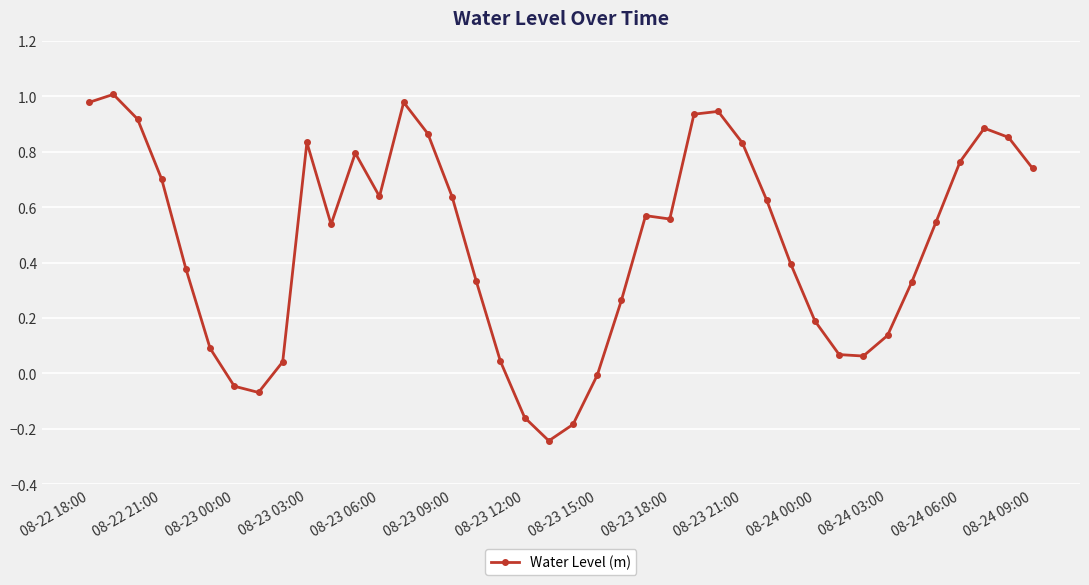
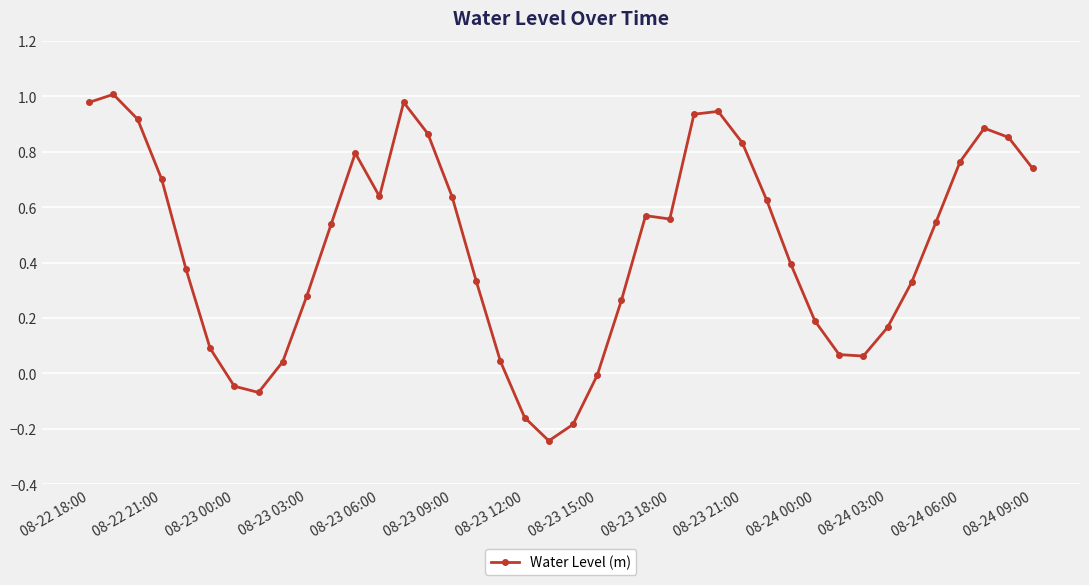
08-23 03:00: 0.83 -> 0.28
08-24 03:00: 0.14 -> 0.17
